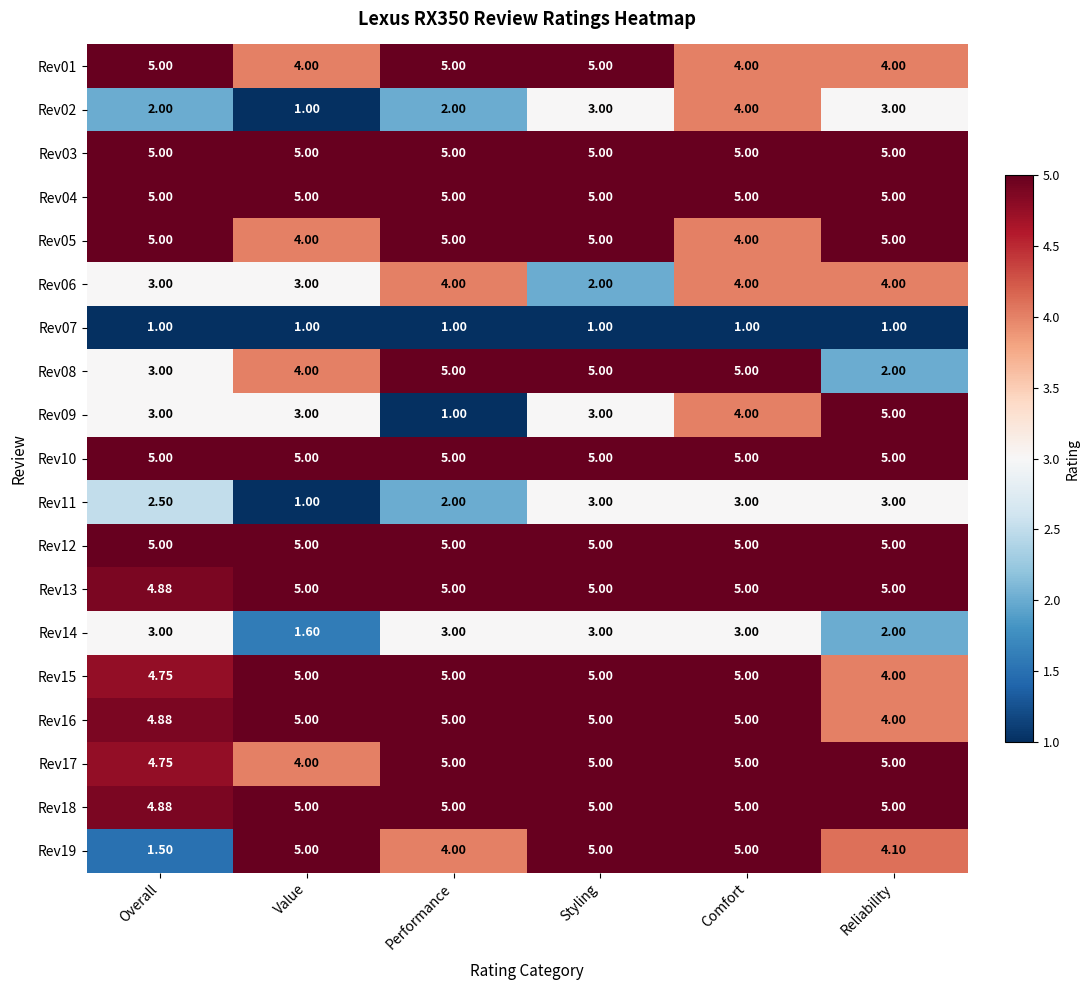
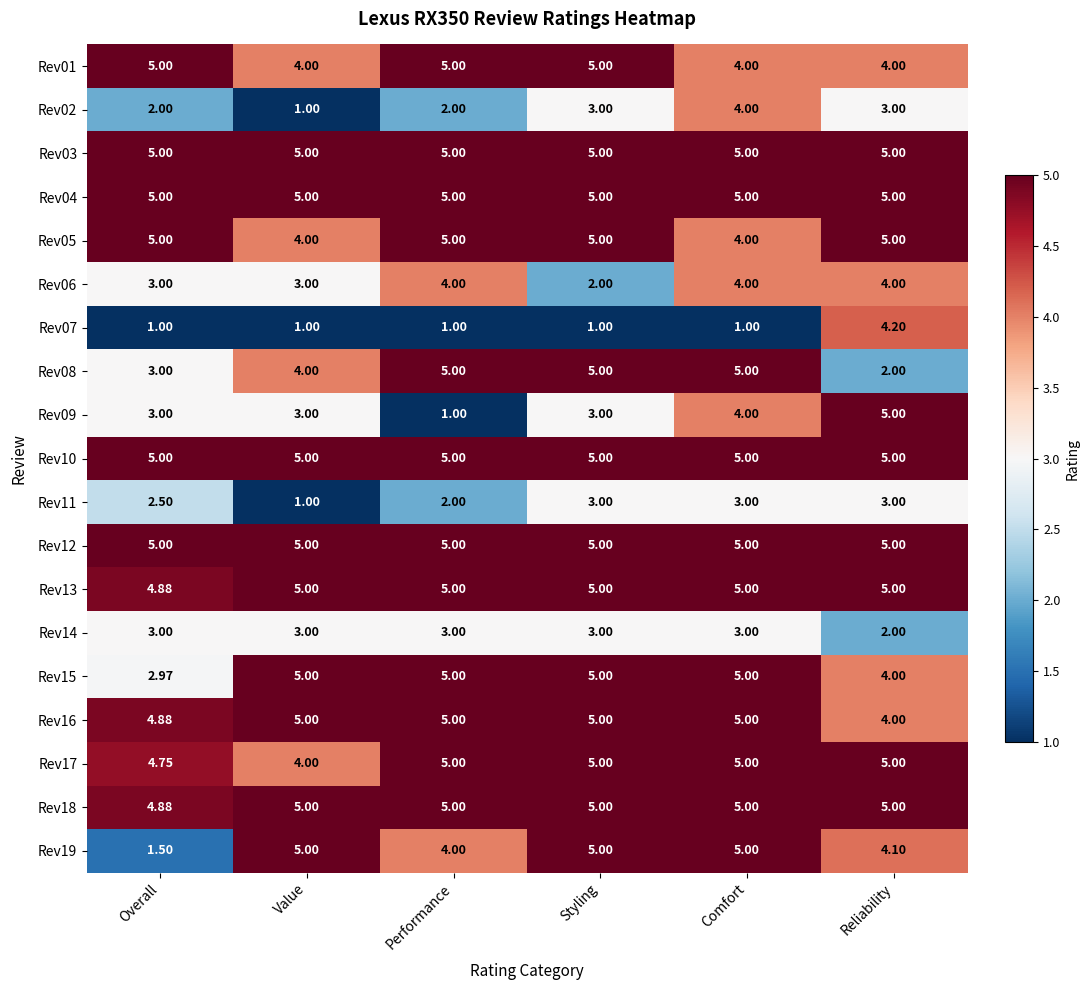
Rev07, Reliability: 1.00 -> 4.20
Rev14, Value: 1.60 -> 3.00
Rev15, Overall: 4.75 -> 2.97
